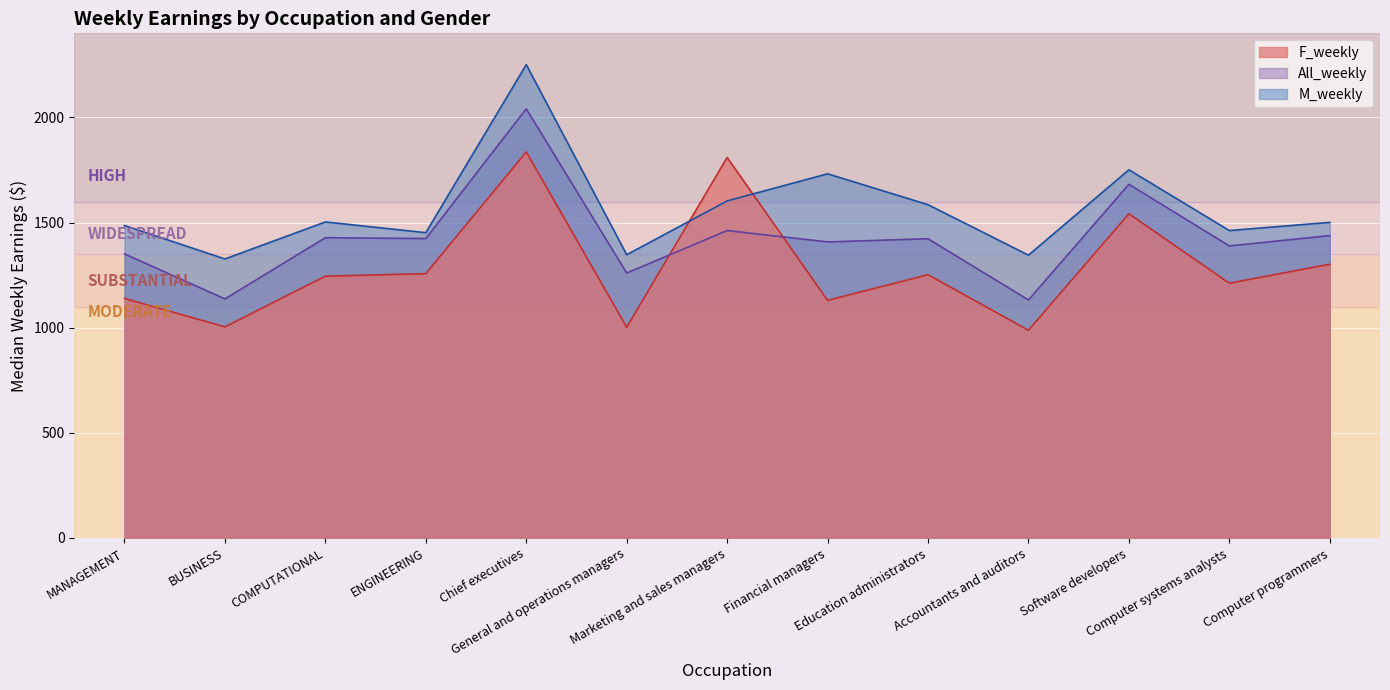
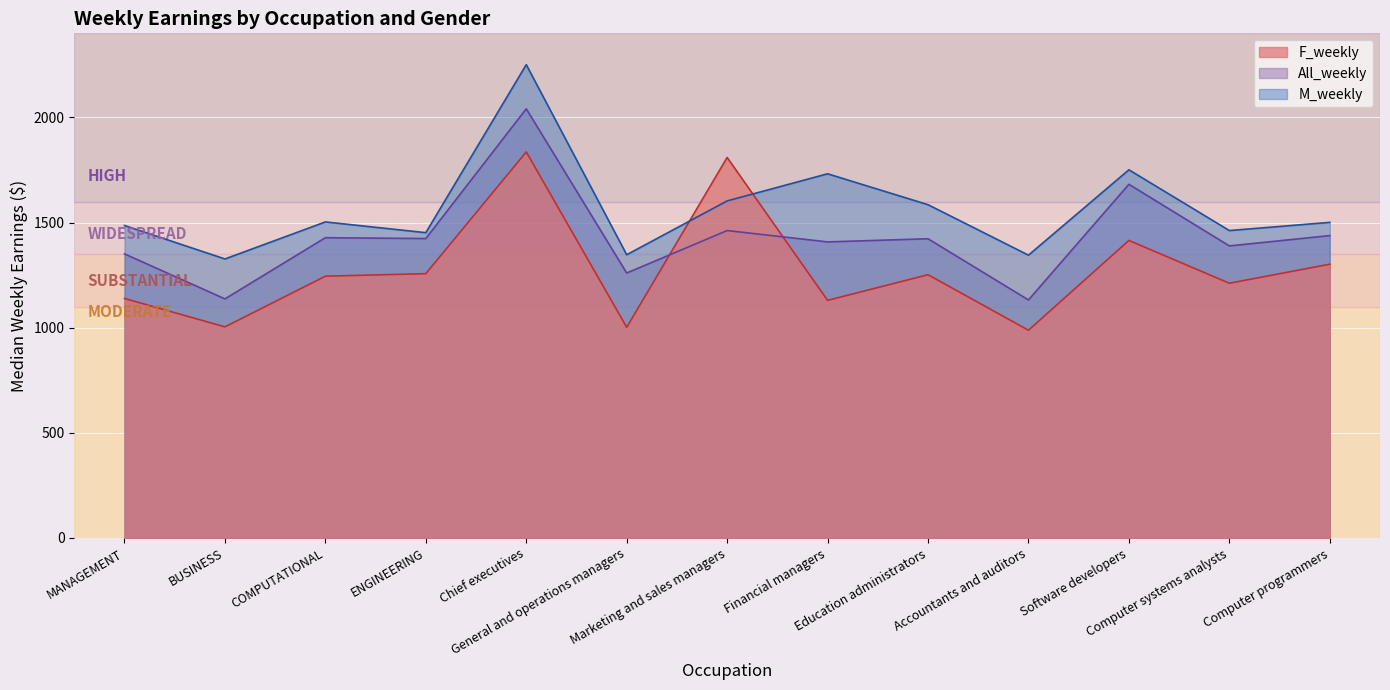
F_weekly, Software developers: 1540 -> 1420
